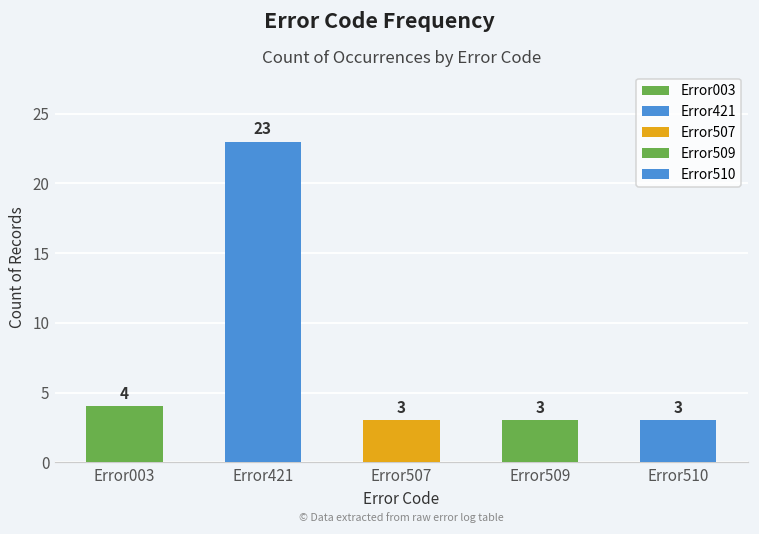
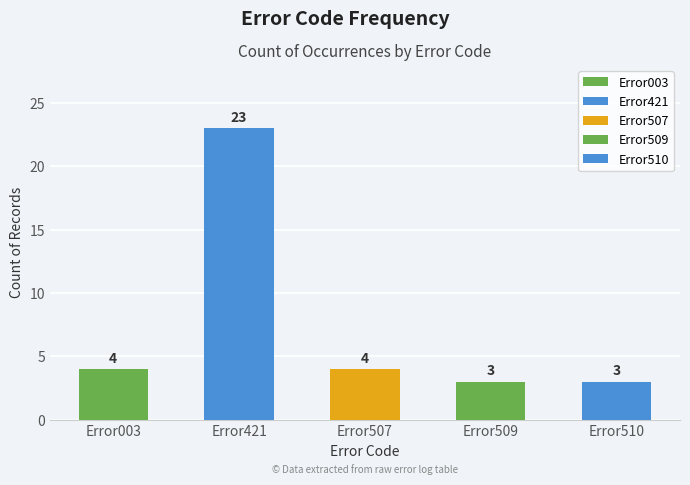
Error507: 3 -> 4
